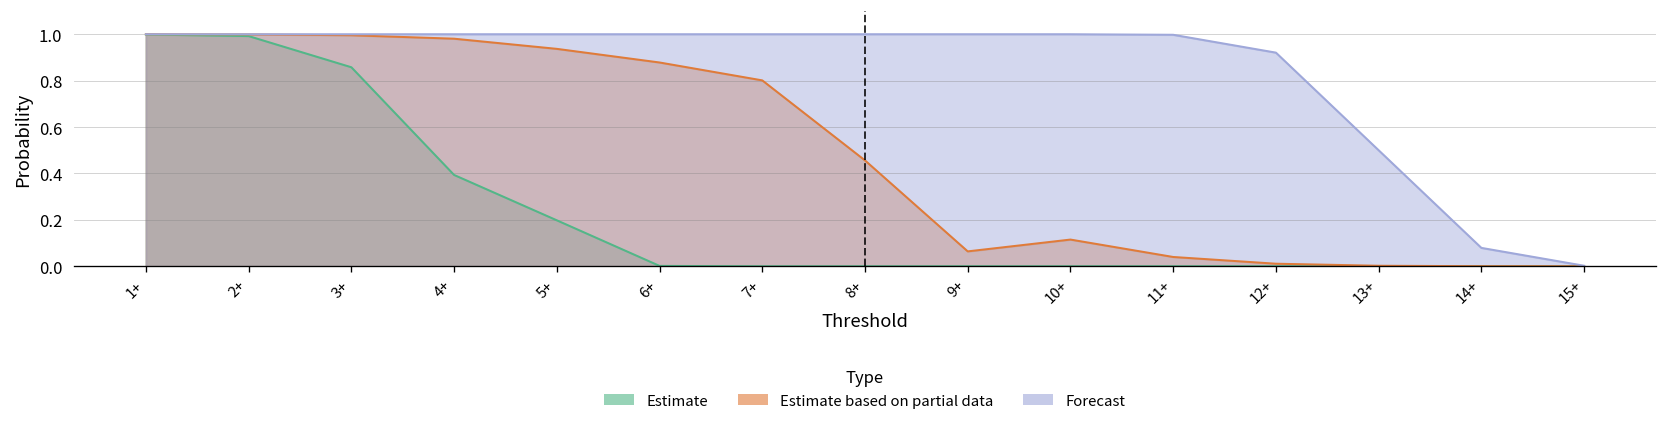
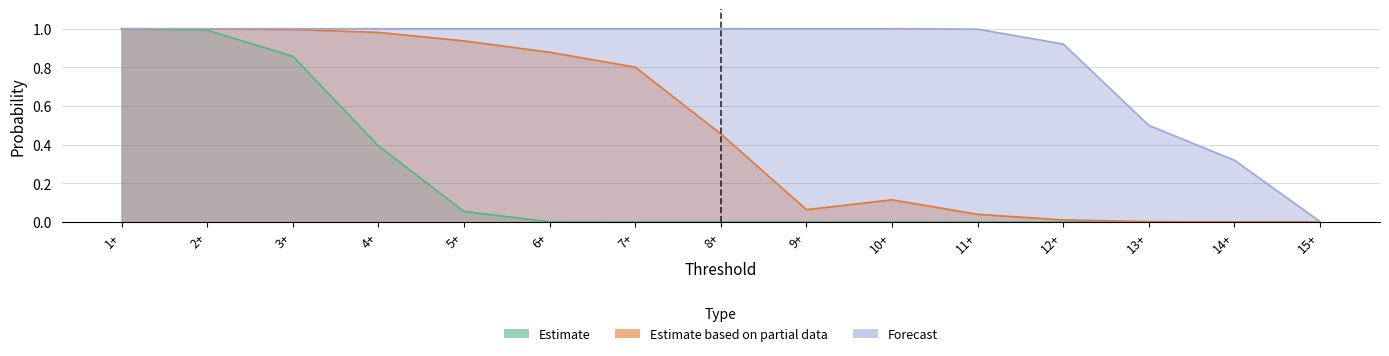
Estimate, 5+: 0.20 -> 0.05
Forecast, 14+: 0.08 -> 0.32
